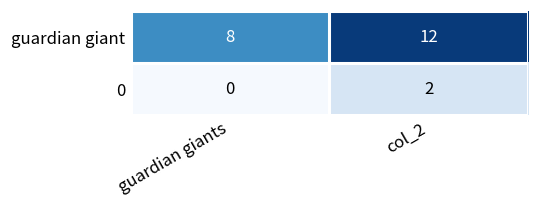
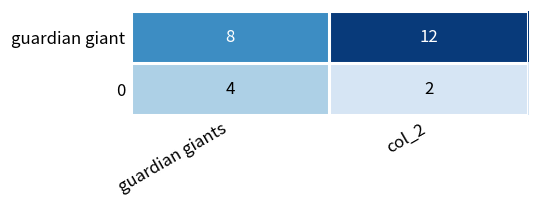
0, guardian giants: 0 -> 4
